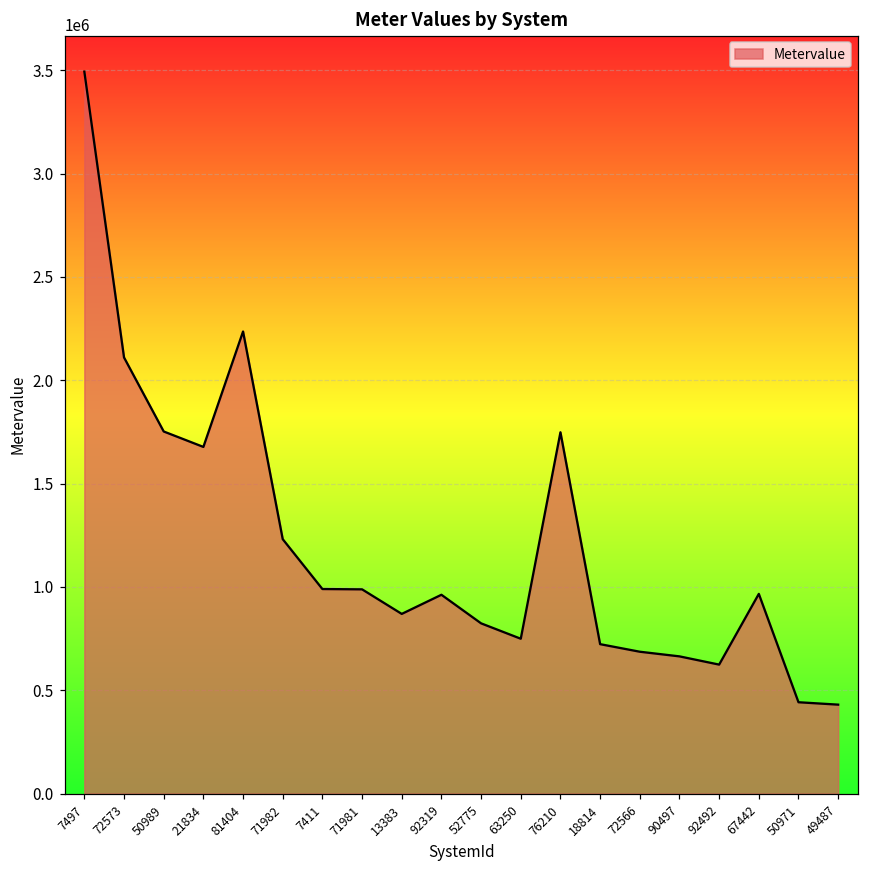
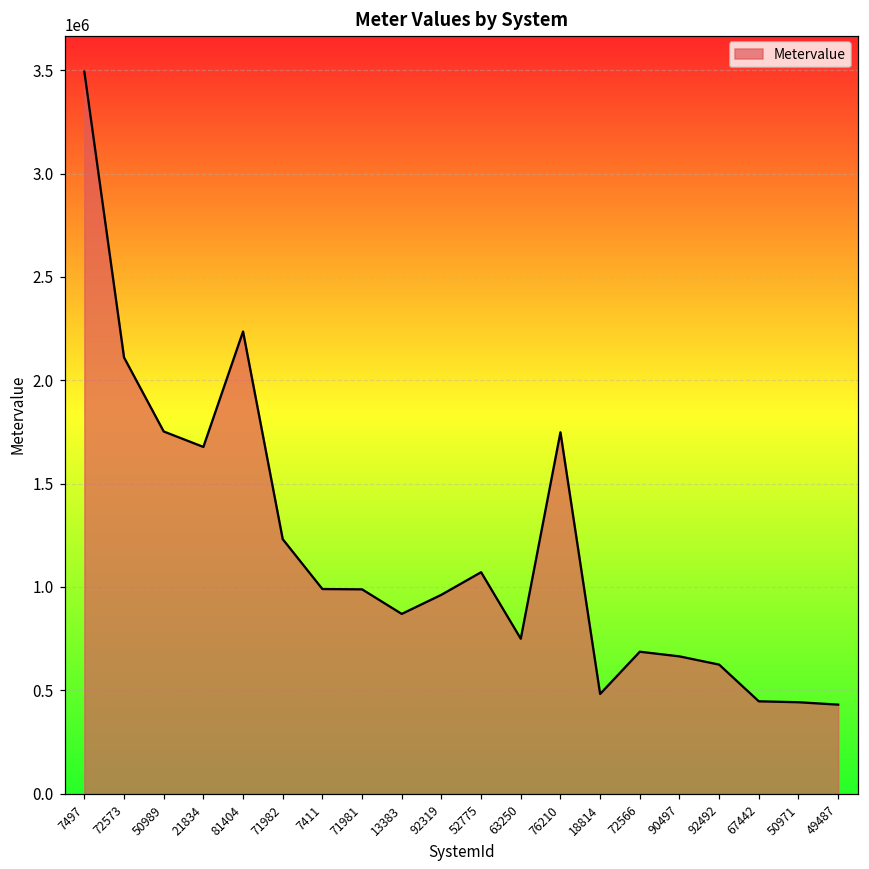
52775: 820000 -> 1070000
18814: 720000 -> 480000
67442: 970000 -> 450000
